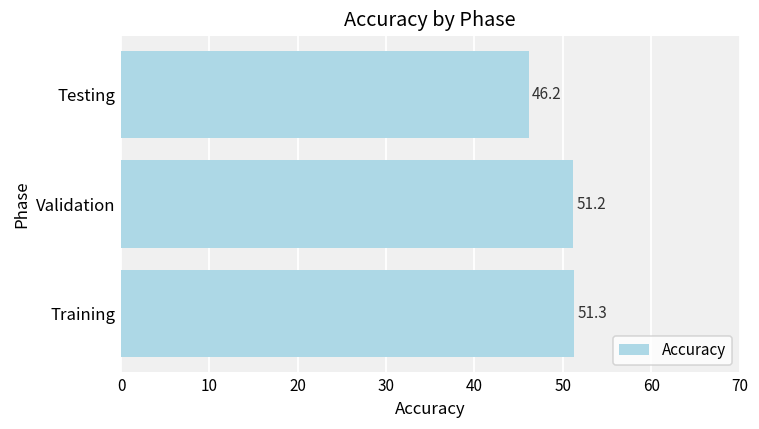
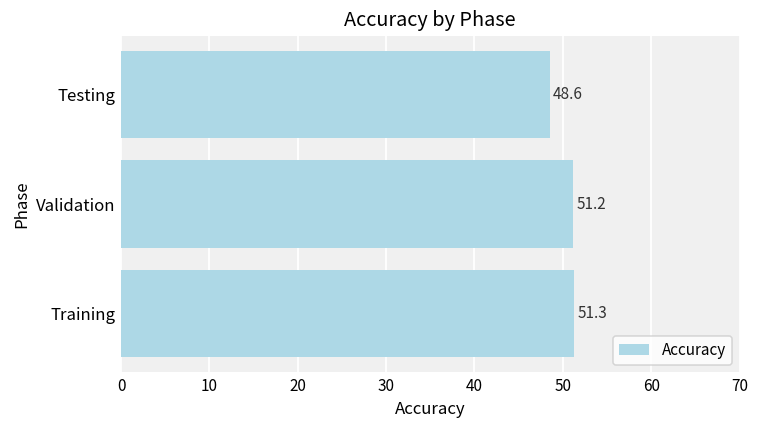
Testing: 46.2 -> 48.6
